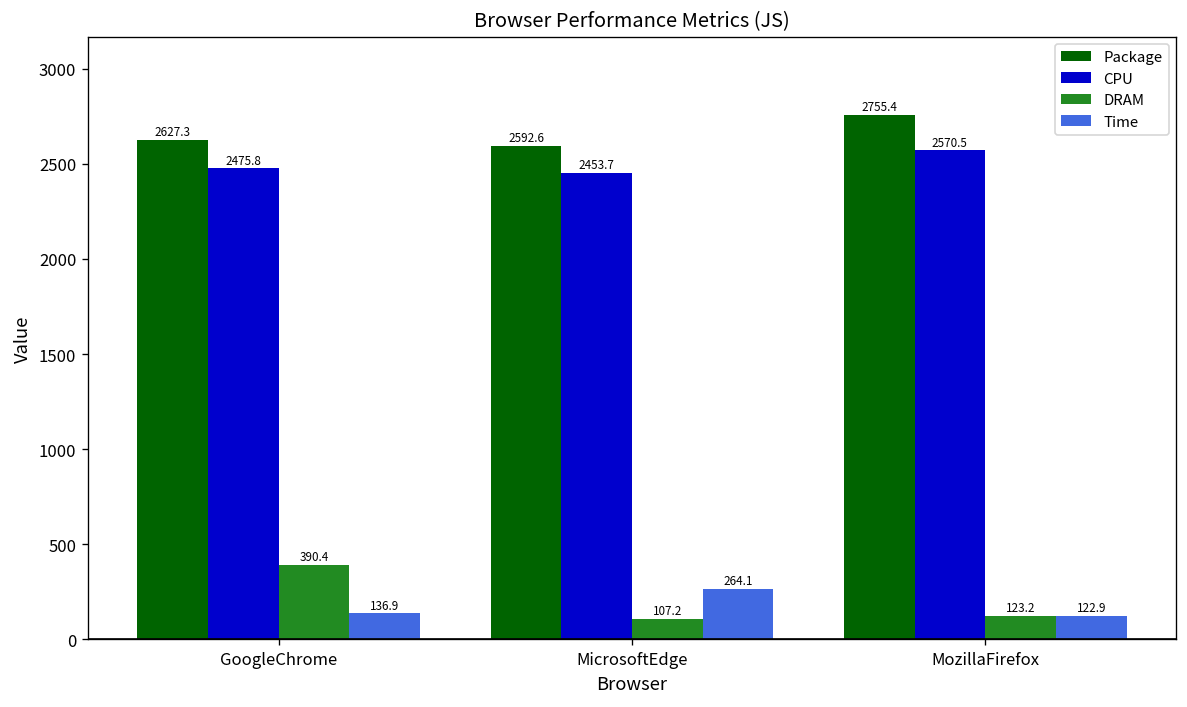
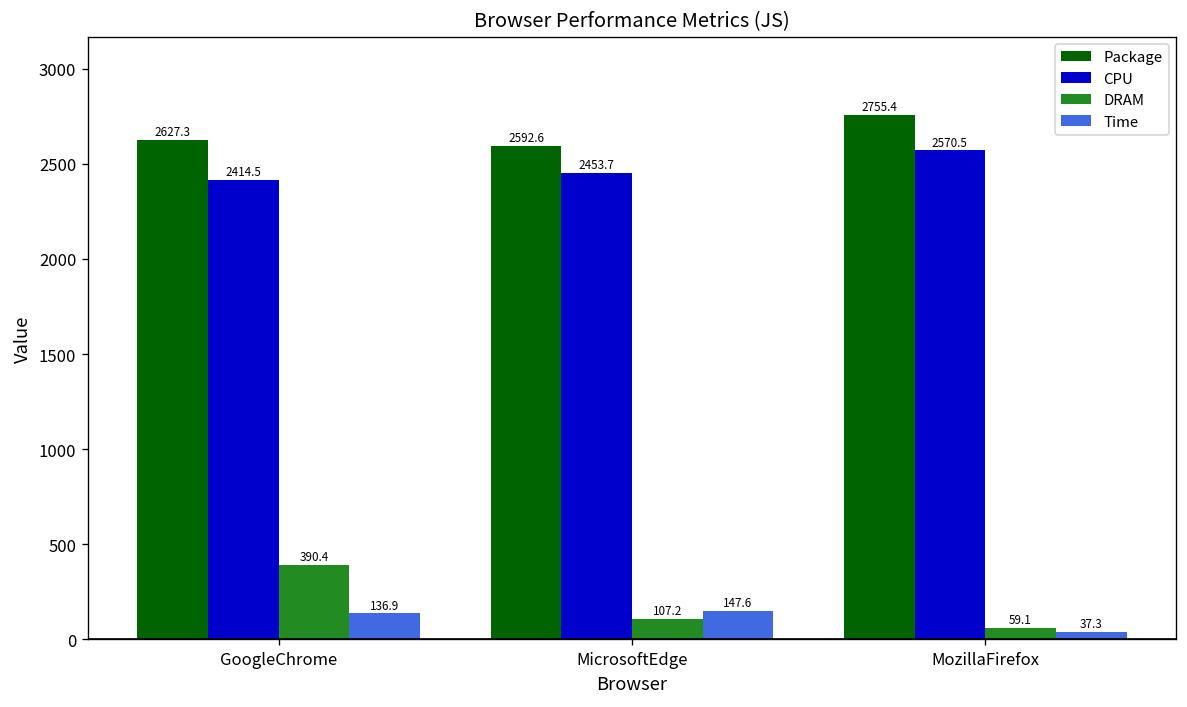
CPU, GoogleChrome: 2475.8 -> 2414.5
Time, MicrosoftEdge: 264.1 -> 147.6
DRAM, MozillaFirefox: 123.2 -> 59.1
Time, MozillaFirefox: 122.9 -> 37.3
